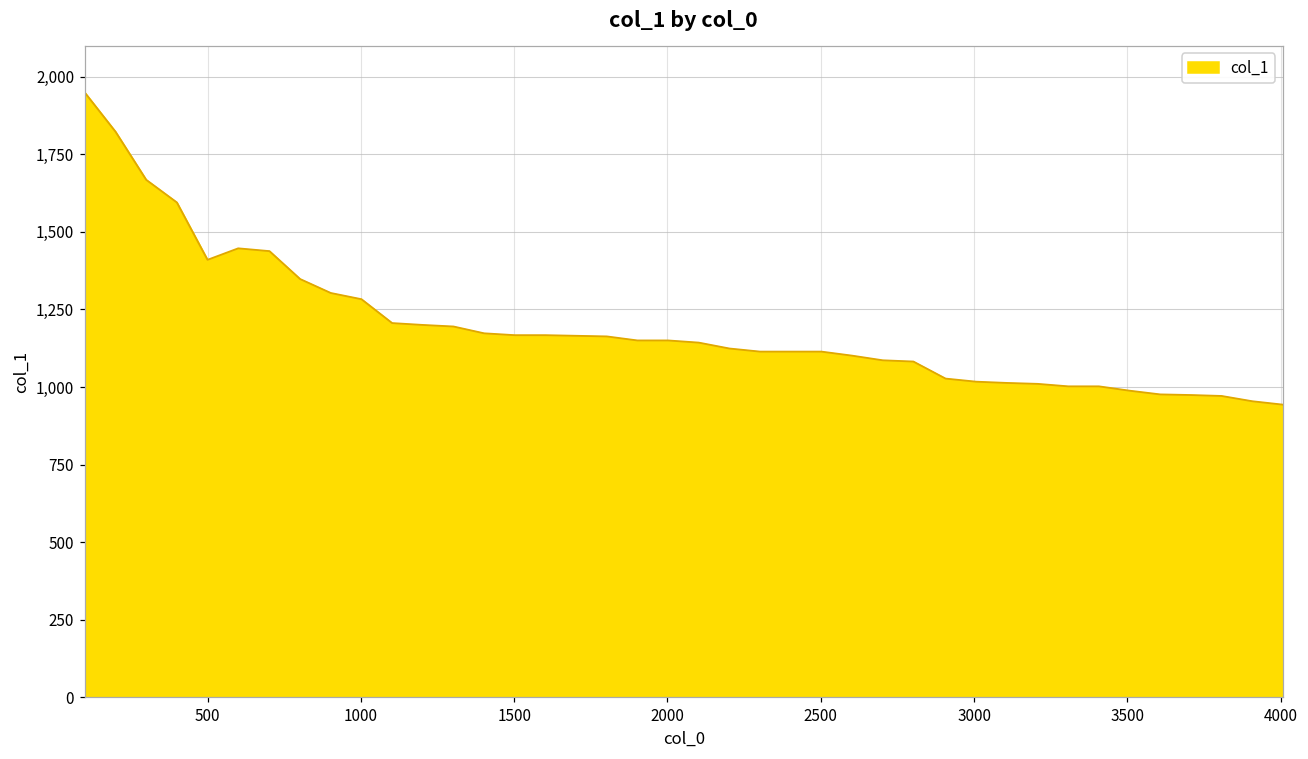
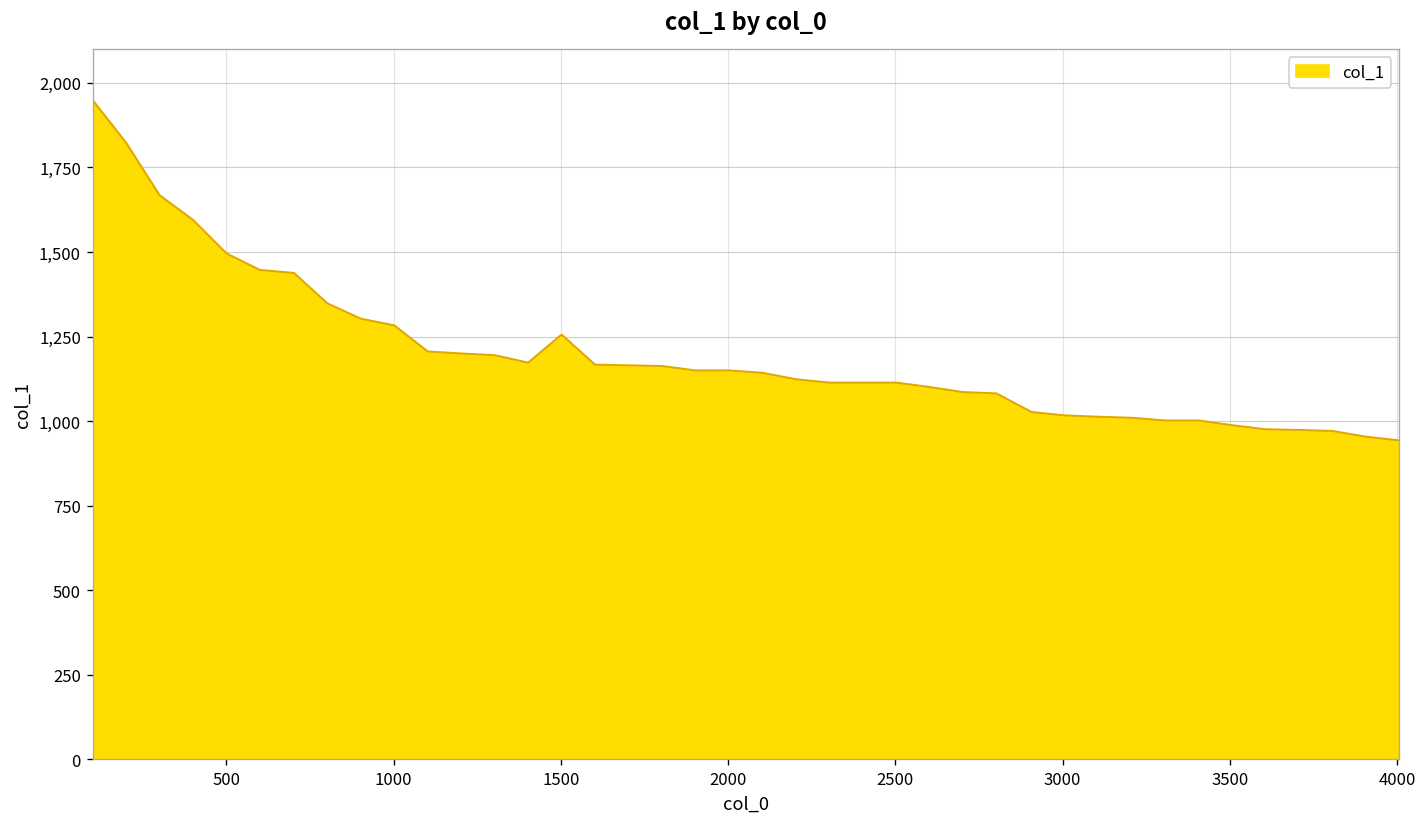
500: 1,410 -> 1,500
1500: 1,170 -> 1,260
